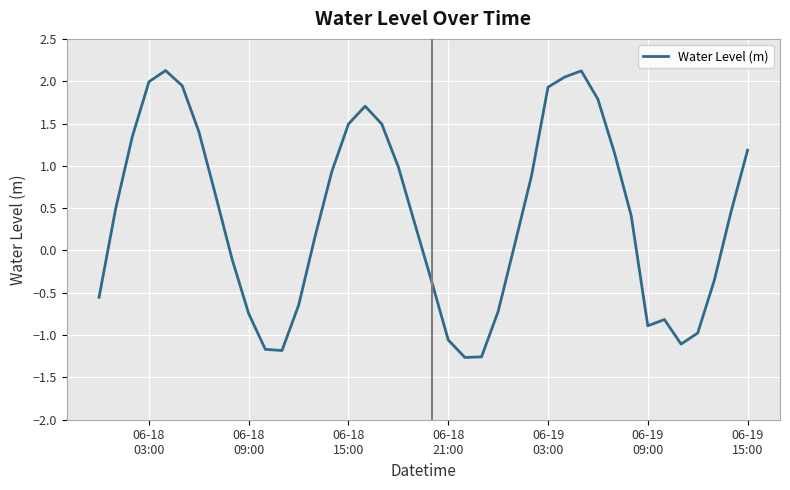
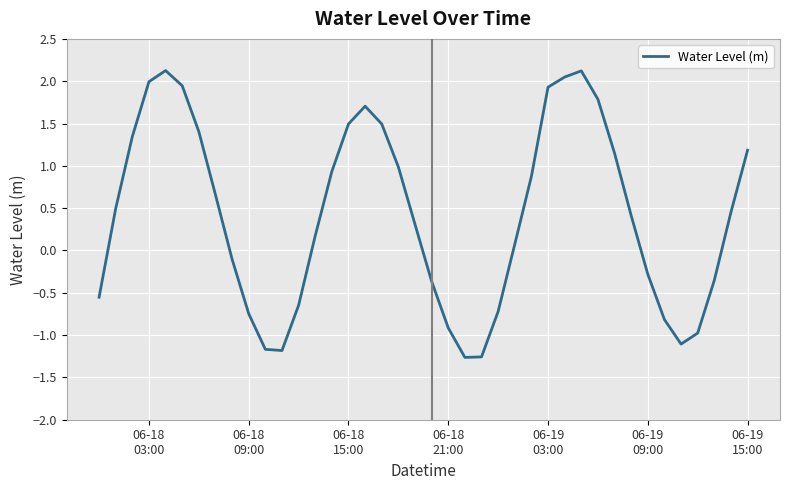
06-18 21:00: -1.1 -> -0.9
06-19 09:00: -0.9 -> -0.3
